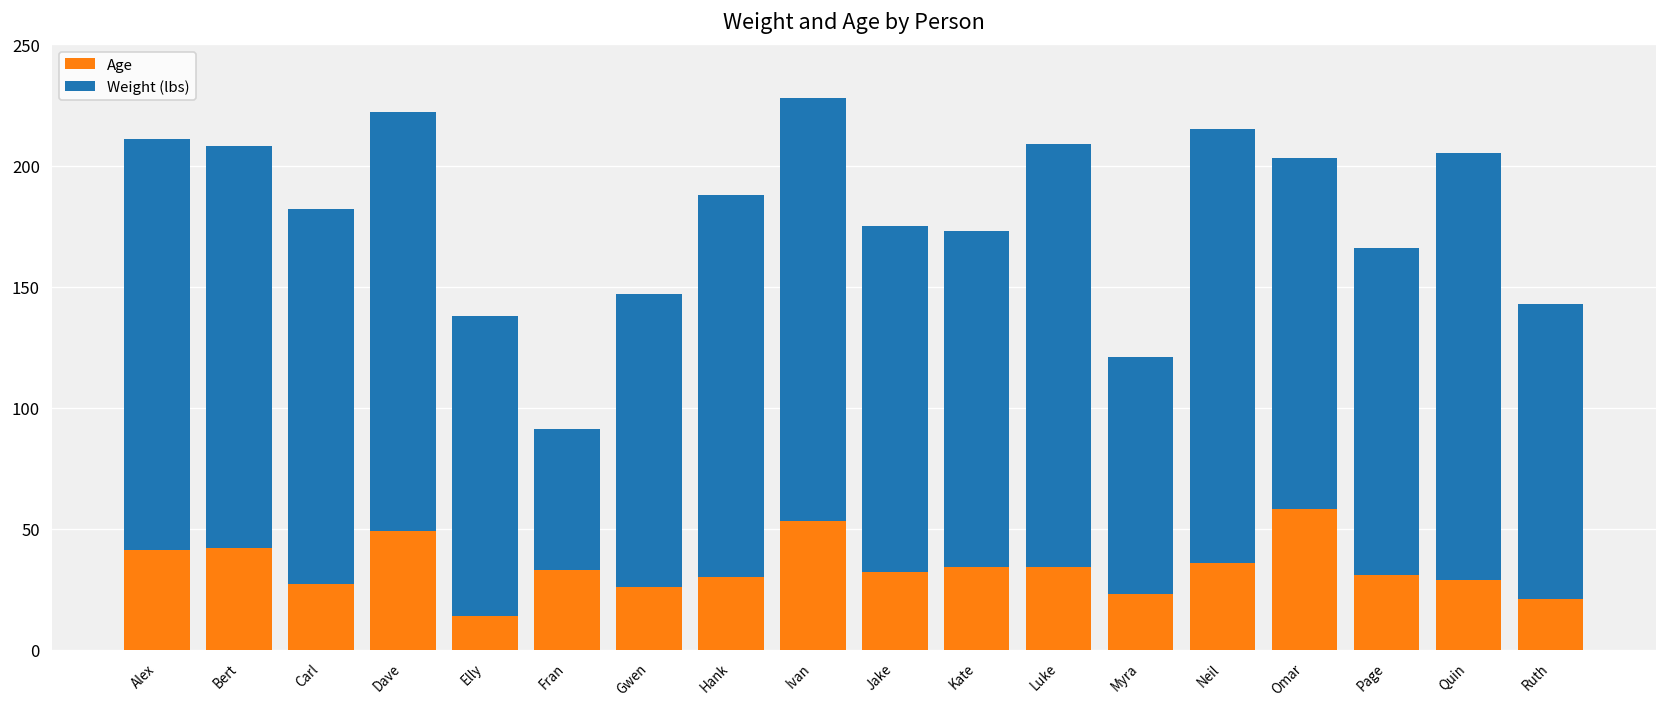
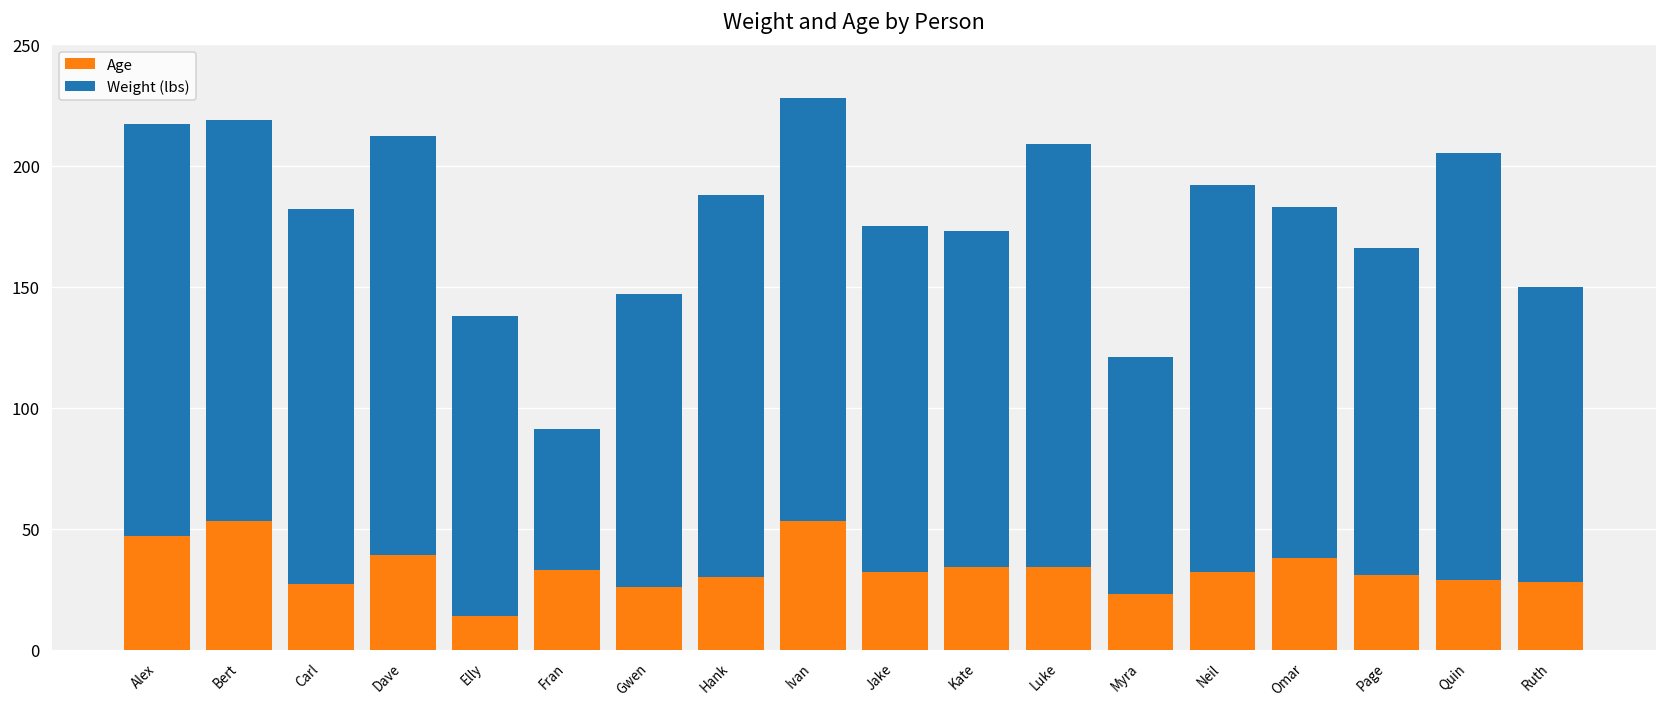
Age, Alex: 41 -> 47
Age, Bert: 42 -> 53
Age, Dave: 49 -> 39
Age, Neil: 36 -> 32
Weight (lbs), Neil: 179 -> 160
Age, Omar: 58 -> 38
Age, Ruth: 21 -> 28
